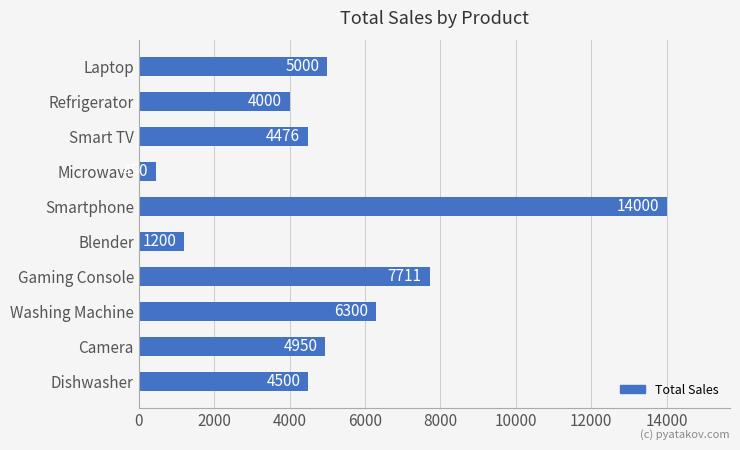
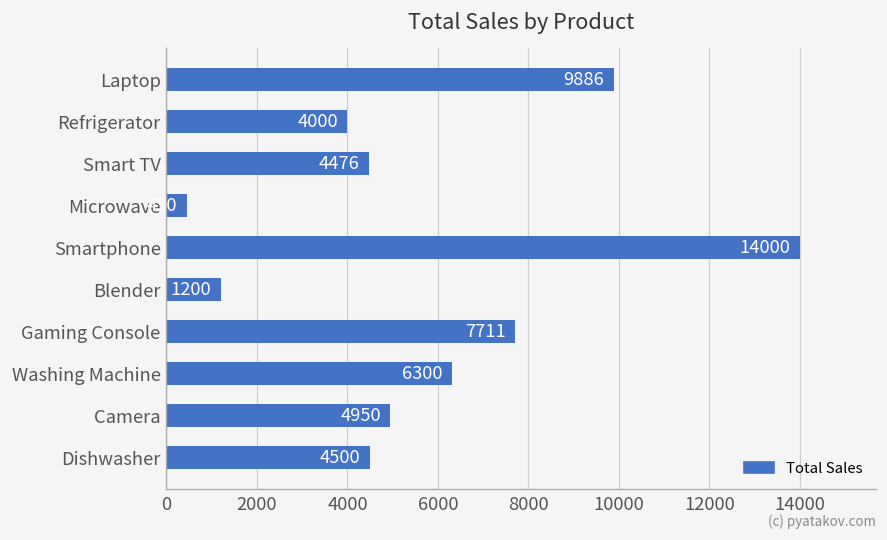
Laptop: 5000 -> 9886
